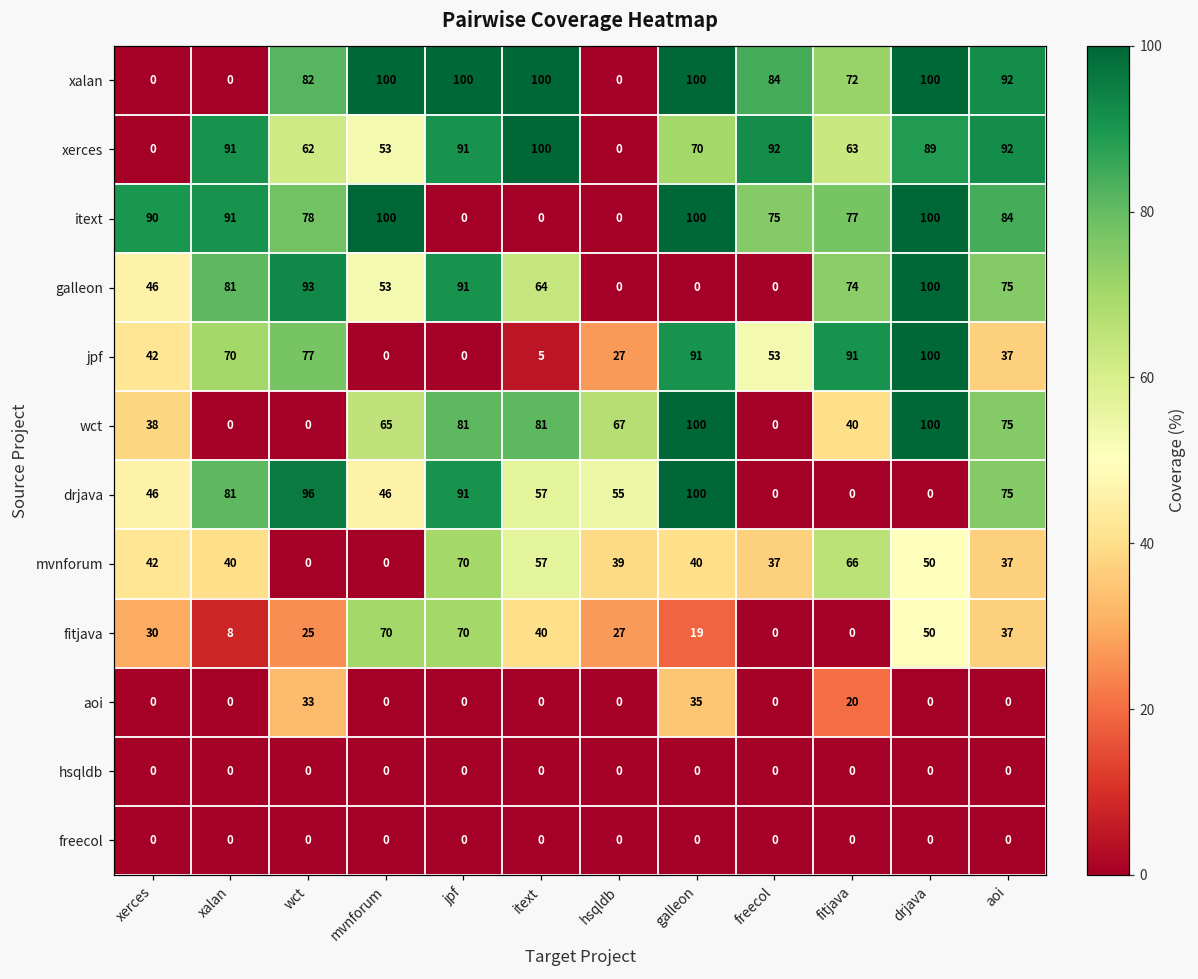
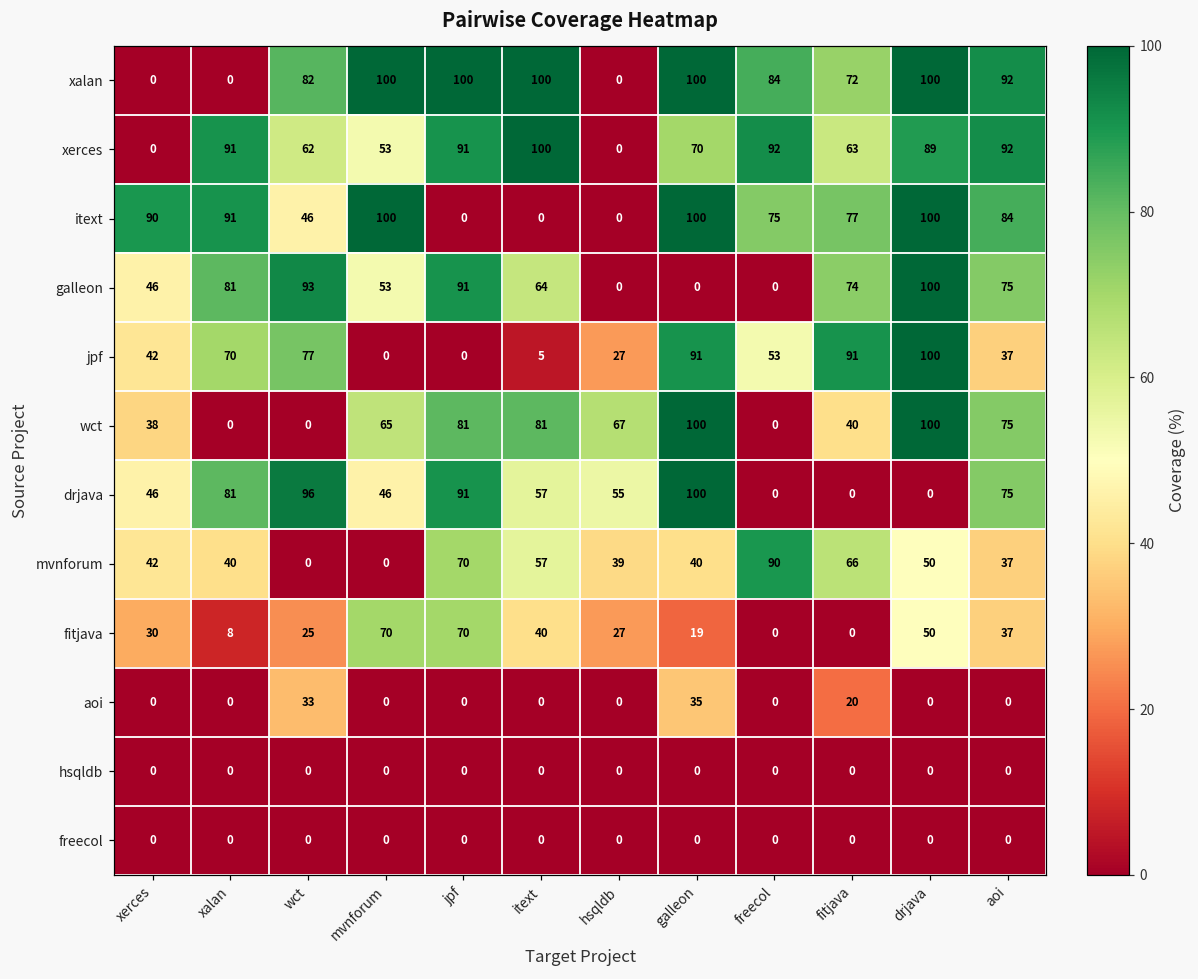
itext, wct: 78 -> 46
mvnforum, freecol: 37 -> 90
